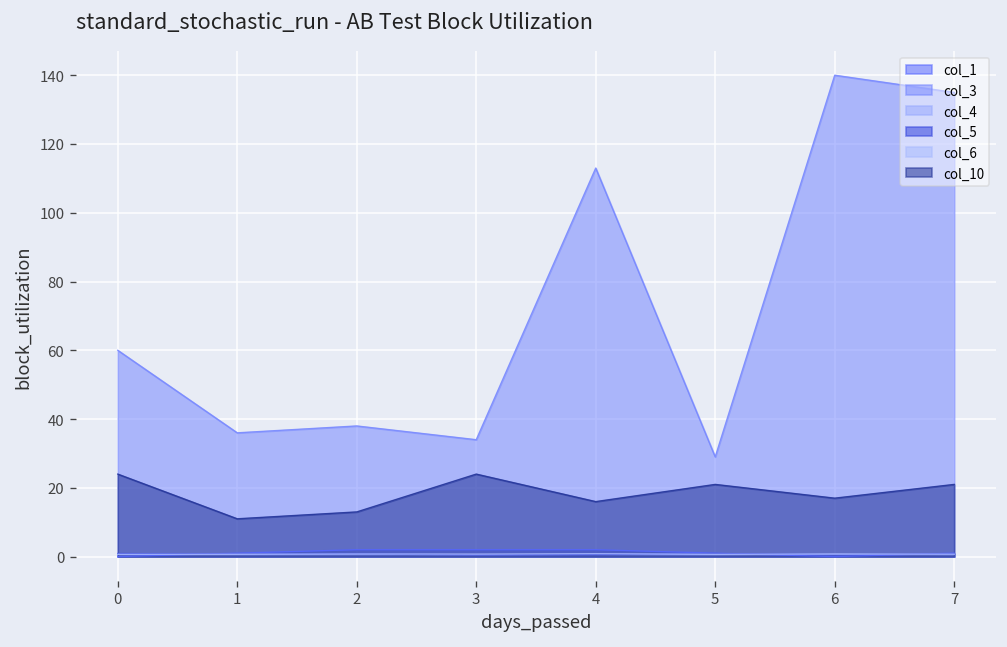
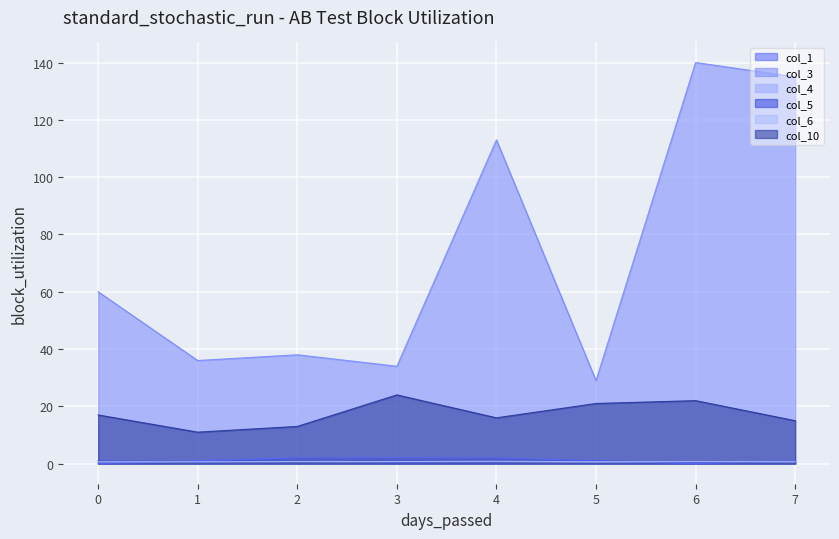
col_10, 0: 24 -> 17
col_10, 6: 17 -> 22
col_10, 7: 21 -> 15
